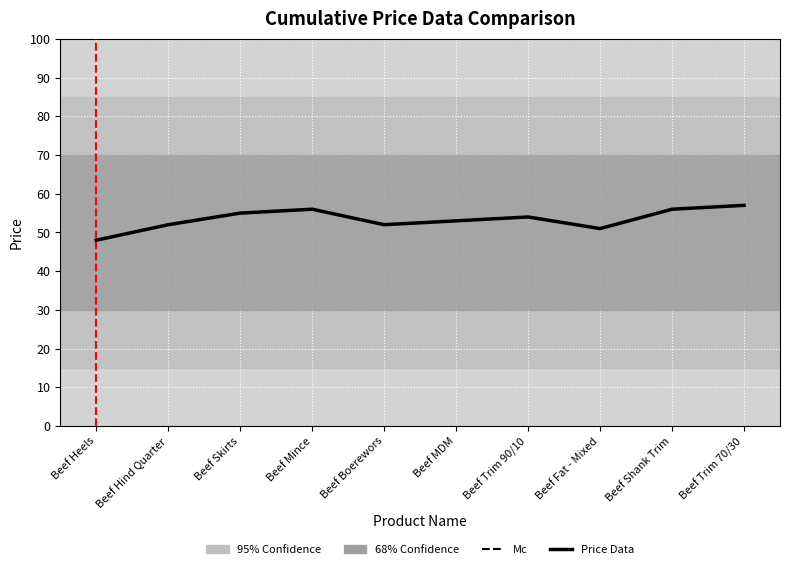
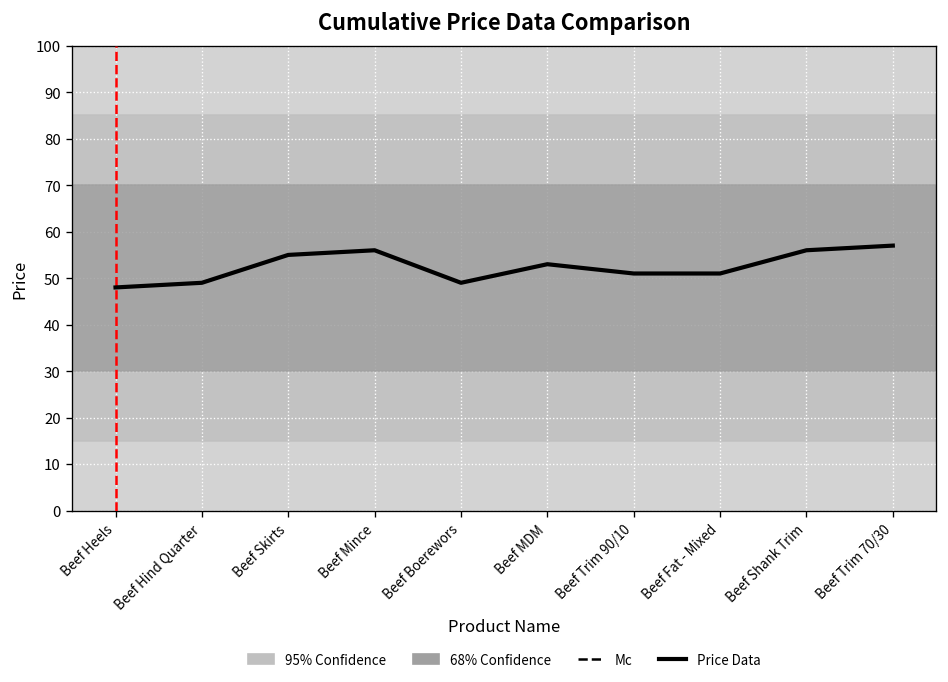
Beef Hind Quarter: 52 -> 49
Beef Boerewors: 52 -> 49
Beef Trim 90/10: 54 -> 51
